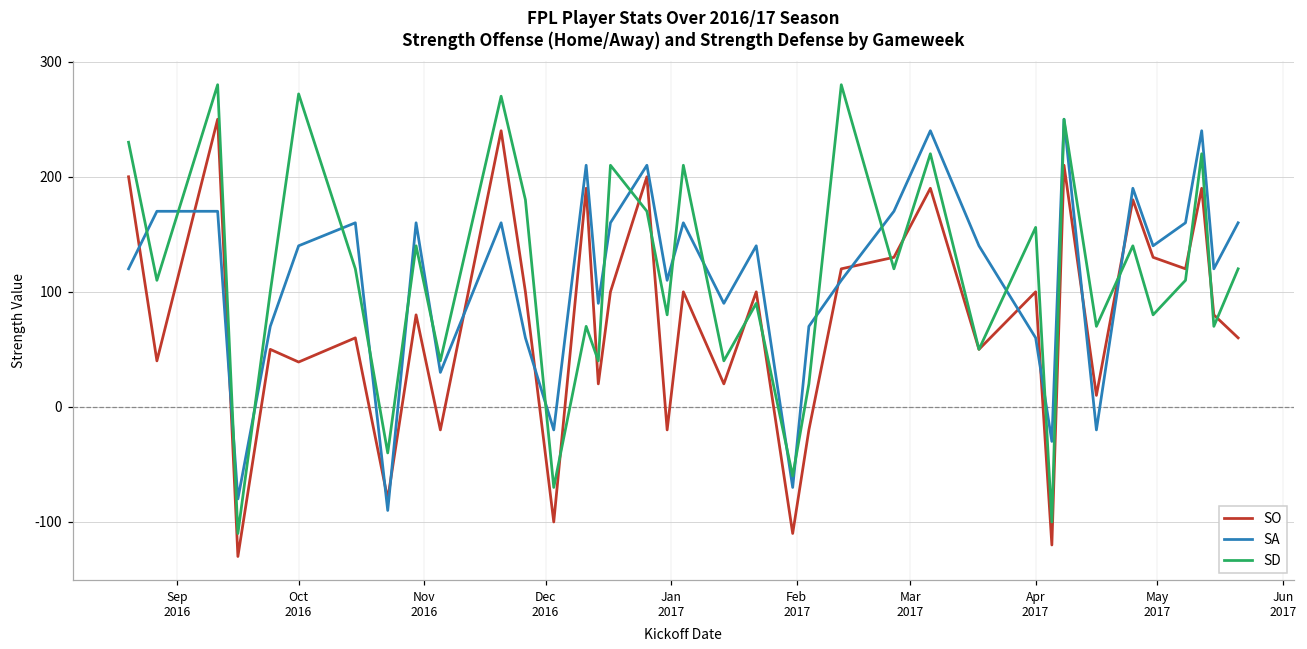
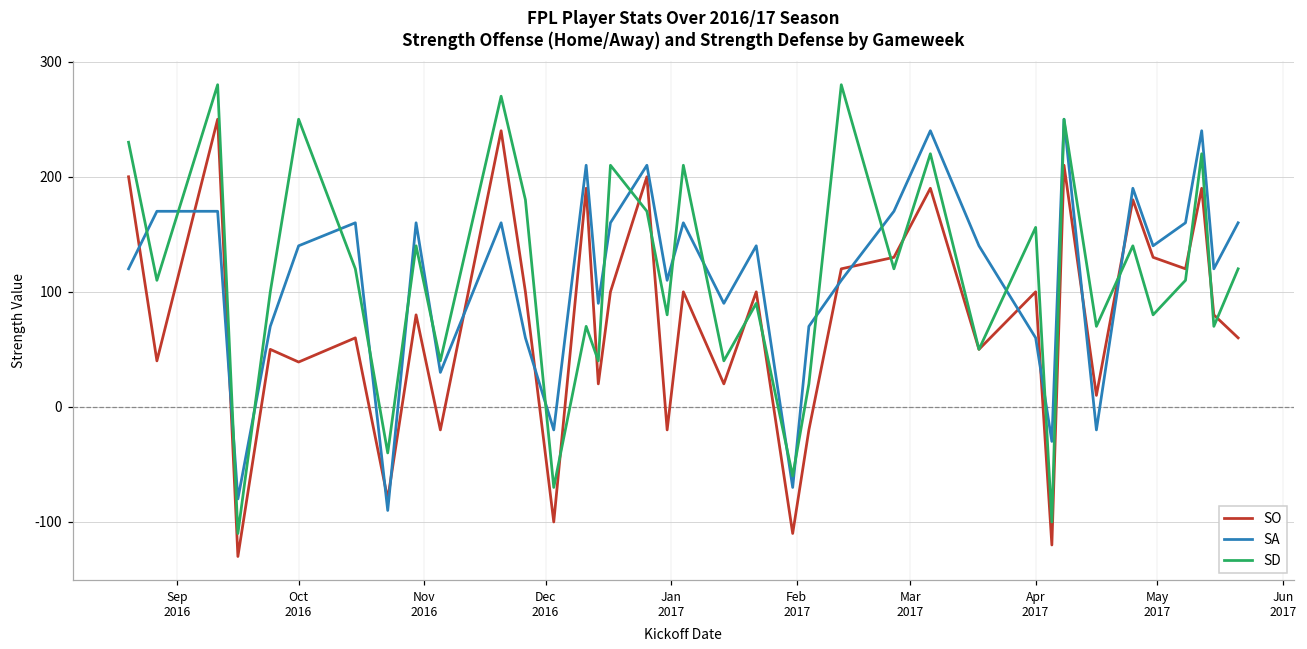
SD, Oct 2016: 272 -> 250
